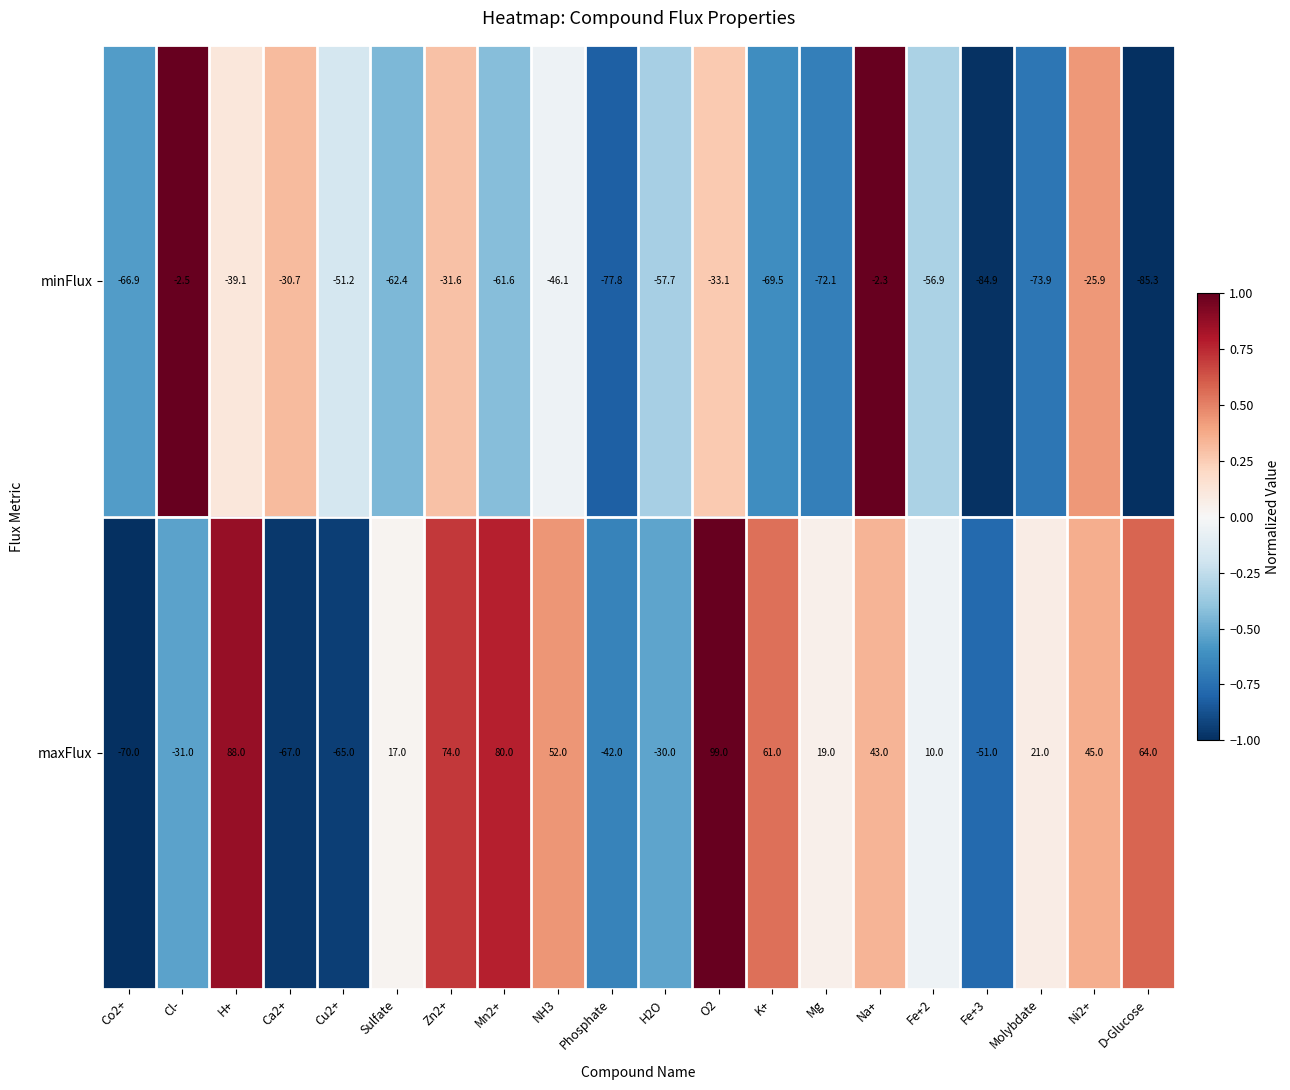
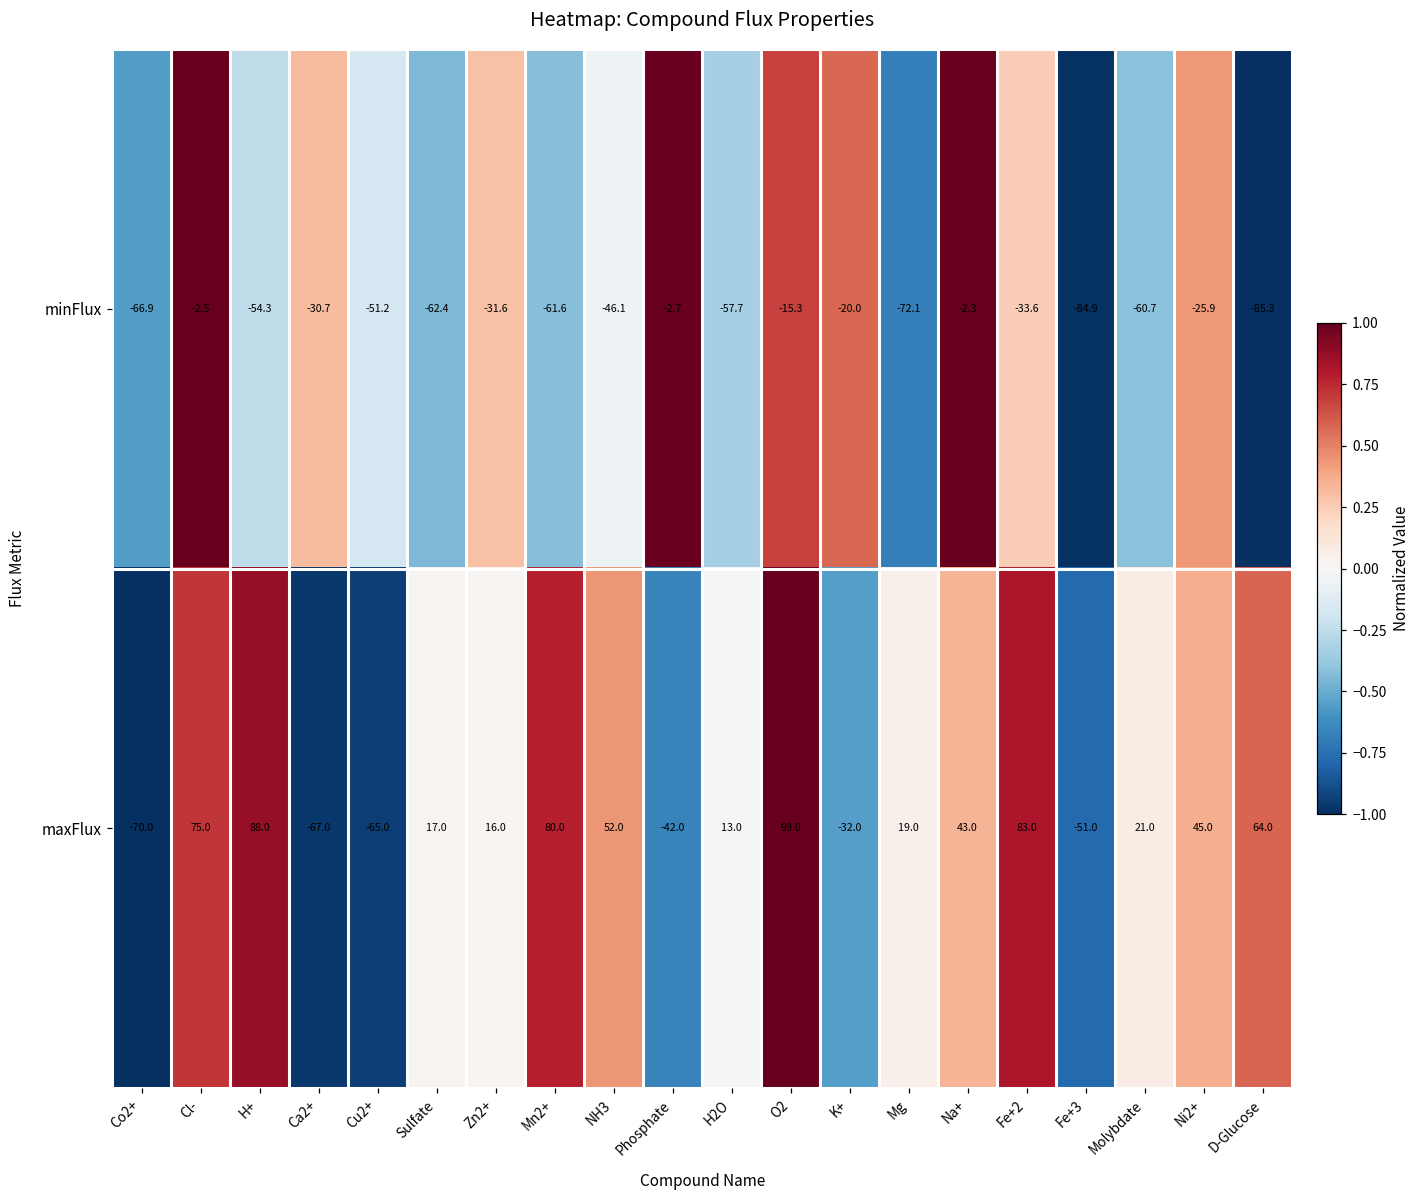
minFlux, H+: -39.1 -> -54.3
minFlux, Phosphate: -77.8 -> -2.7
minFlux, O2: -33.1 -> -15.3
minFlux, K+: -69.5 -> -20.0
minFlux, Fe+2: -56.9 -> -33.6
minFlux, Molybdate: -73.9 -> -60.7
maxFlux, Cl-: -31.0 -> 75.0
maxFlux, Zn2+: 74.0 -> 16.0
maxFlux, H2O: -30.0 -> 13.0
maxFlux, K+: 61.0 -> -32.0
maxFlux, Fe+2: 10.0 -> 83.0
